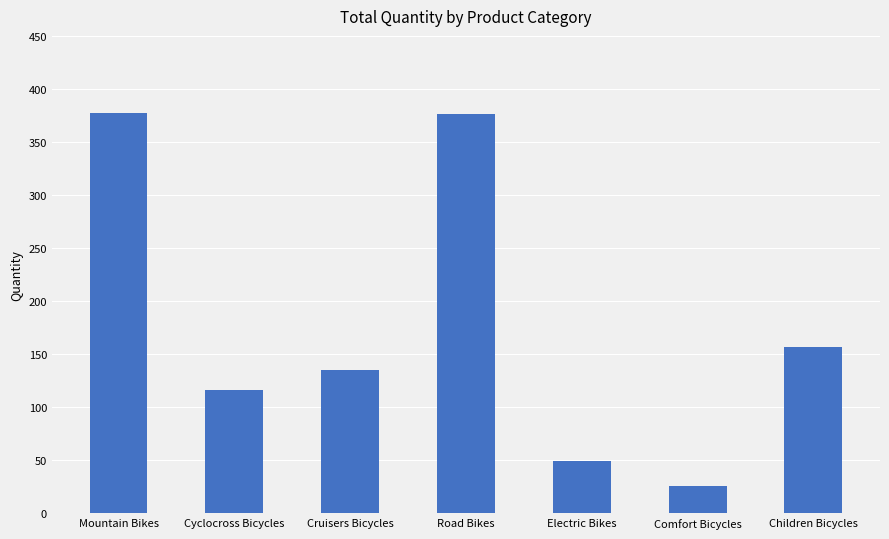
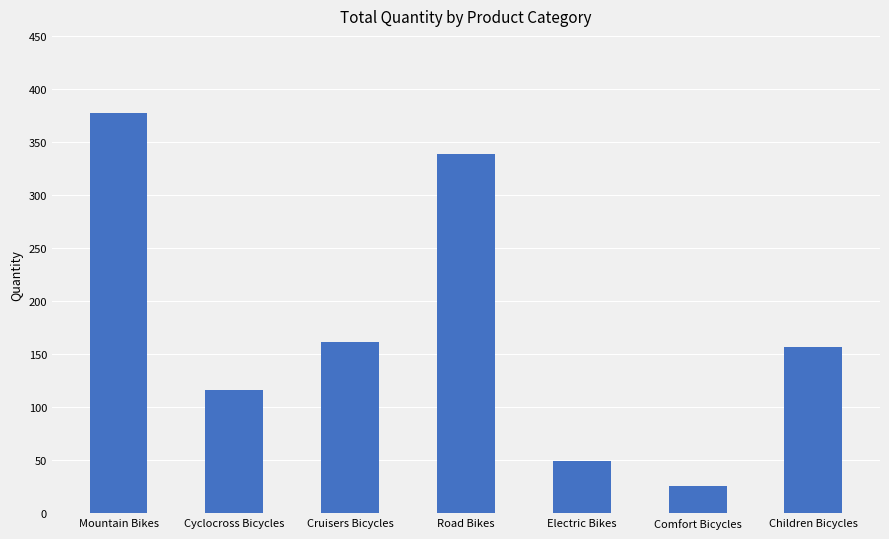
Cruisers Bicycles: 135 -> 161
Road Bikes: 376 -> 339
